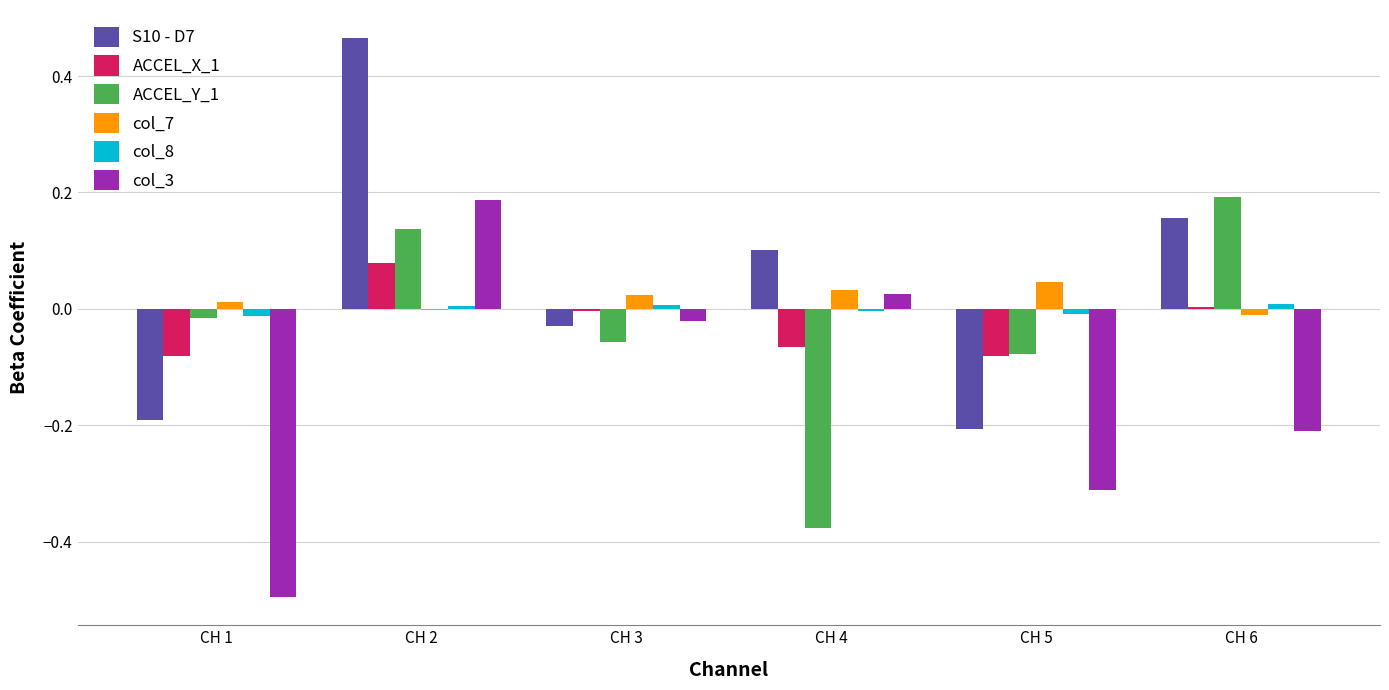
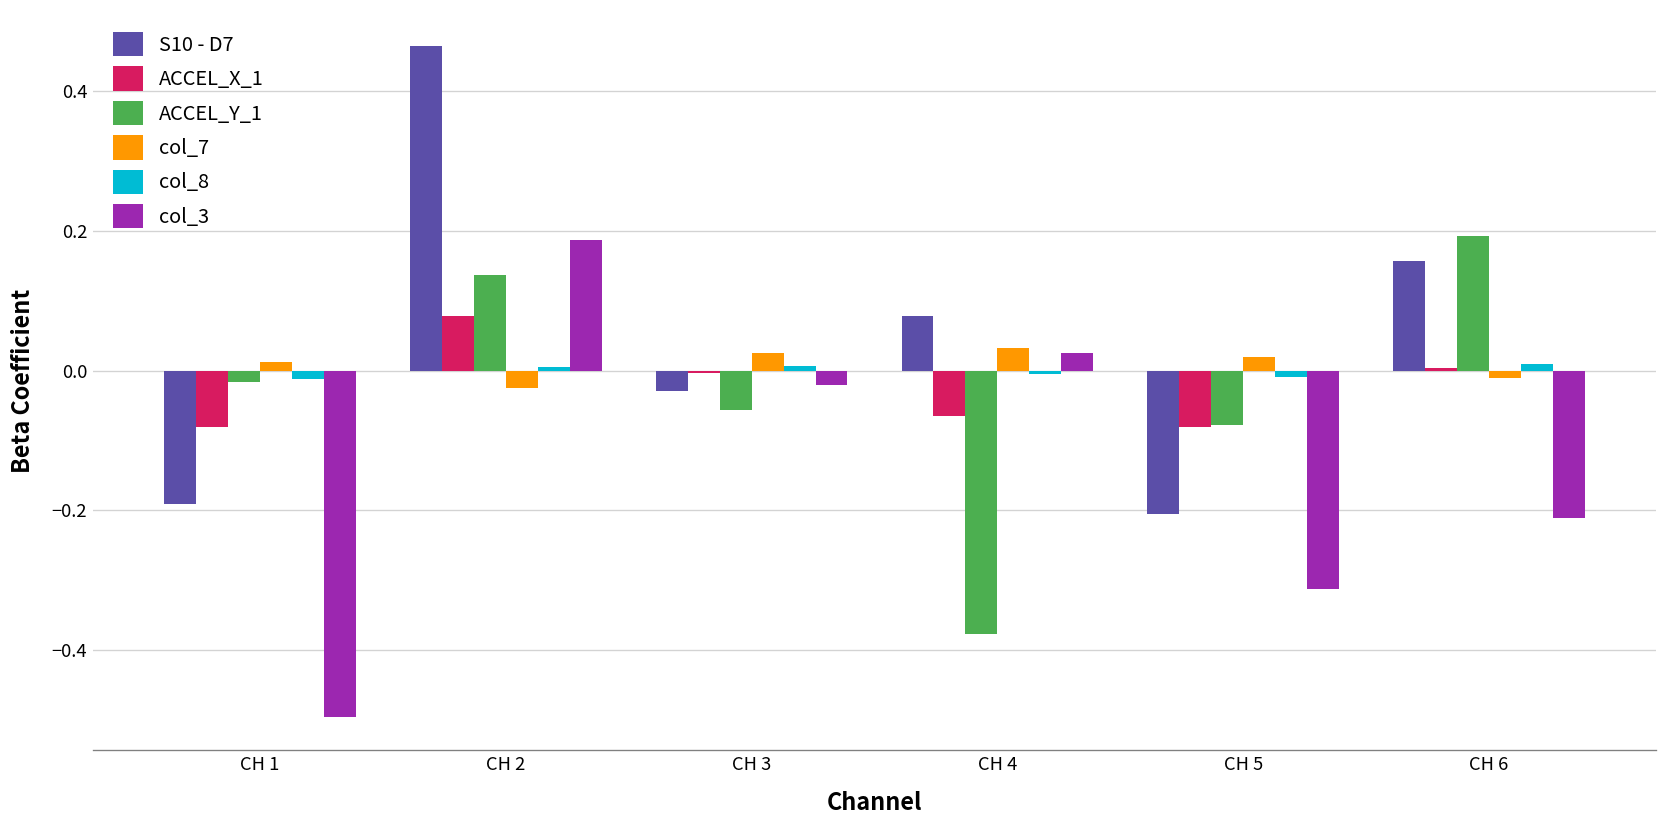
col_7, CH 2: 0.00 -> -0.03
S10 - D7, CH 4: 0.10 -> 0.08
col_7, CH 5: 0.05 -> 0.02
